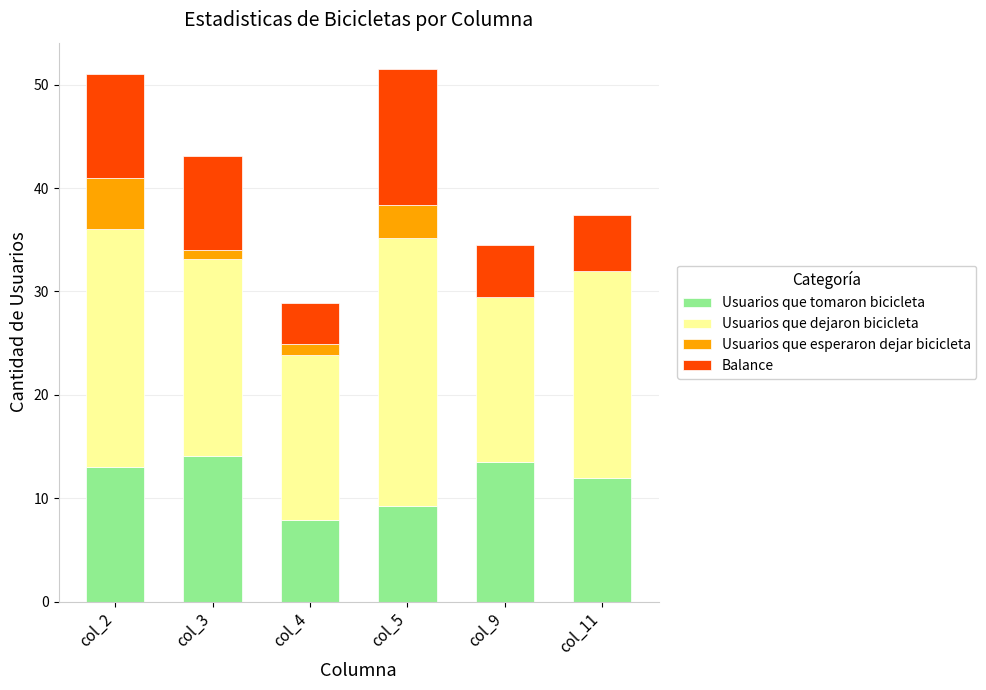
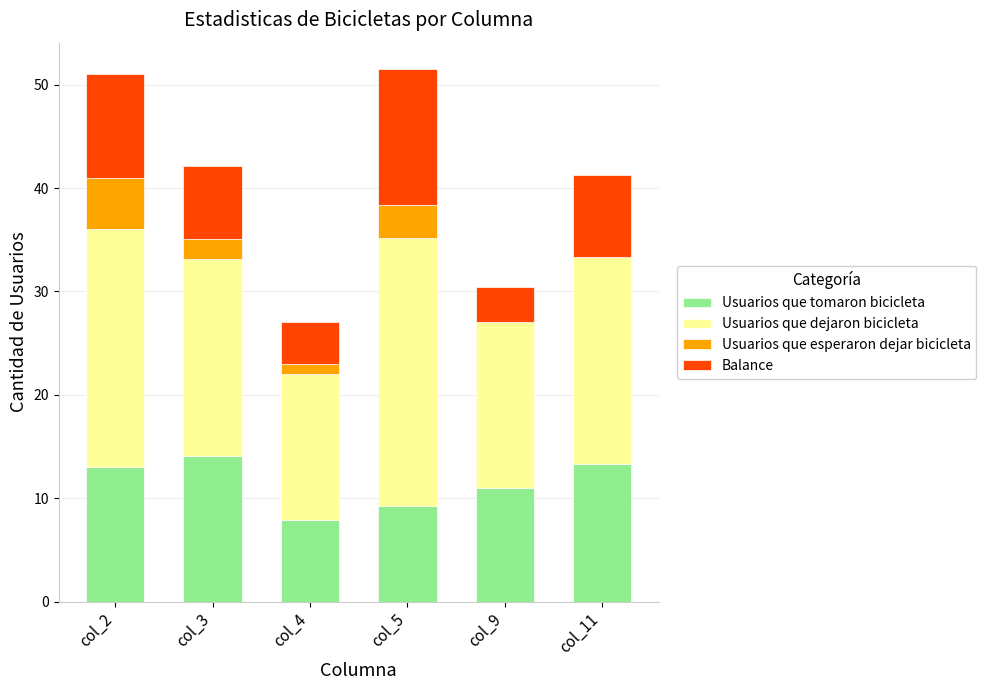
Usuarios que esperaron dejar bicicleta, col_3: 0.9 -> 2.0
Balance, col_3: 9.1 -> 7.0
Usuarios que dejaron bicicleta, col_4: 16.0 -> 14.1
Usuarios que tomaron bicicleta, col_9: 13.5 -> 11.0
Balance, col_9: 5.0 -> 3.4
Usuarios que tomaron bicicleta, col_11: 12.0 -> 13.3
Balance, col_11: 5.4 -> 8.0
